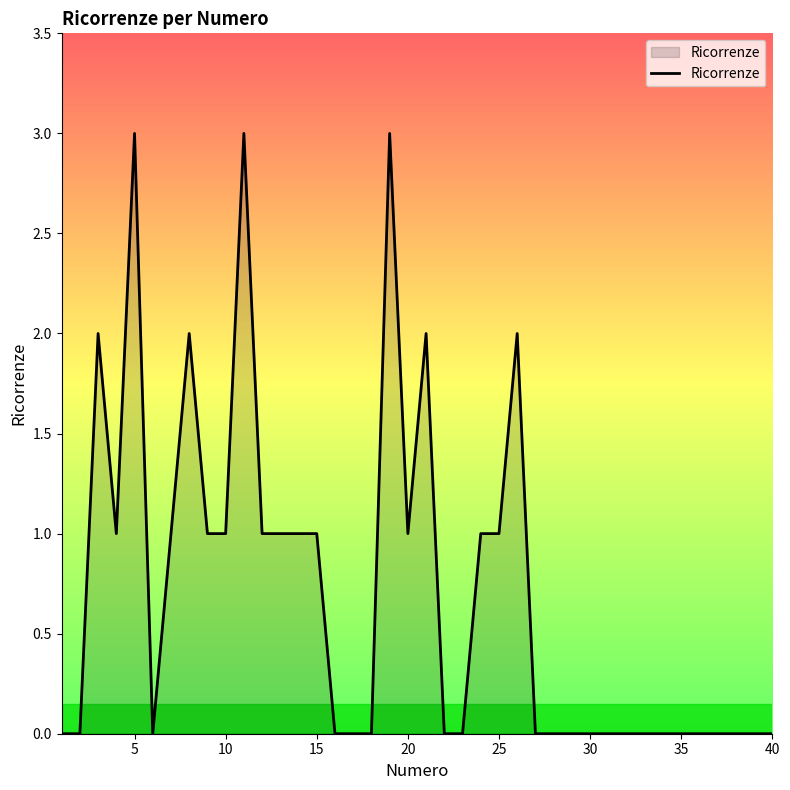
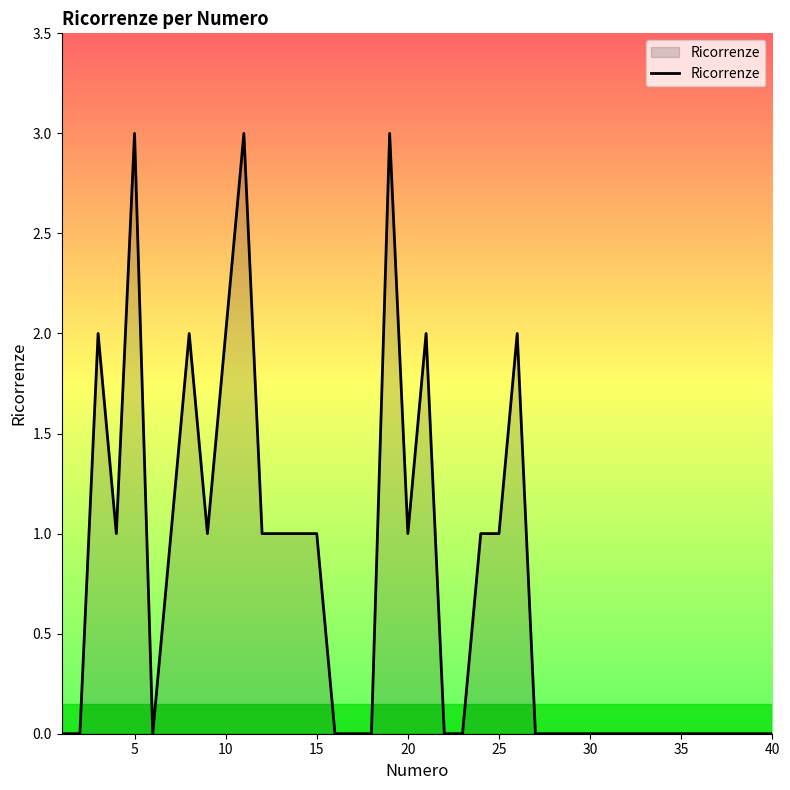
10: 1 -> 2
